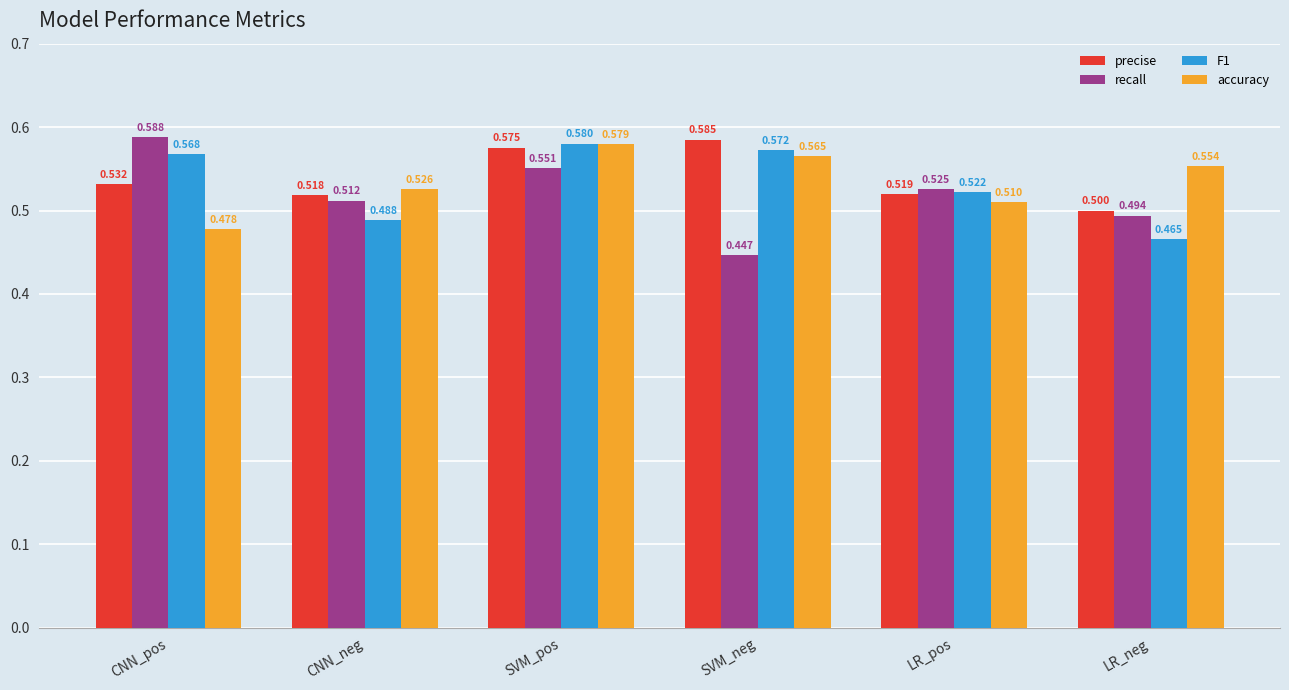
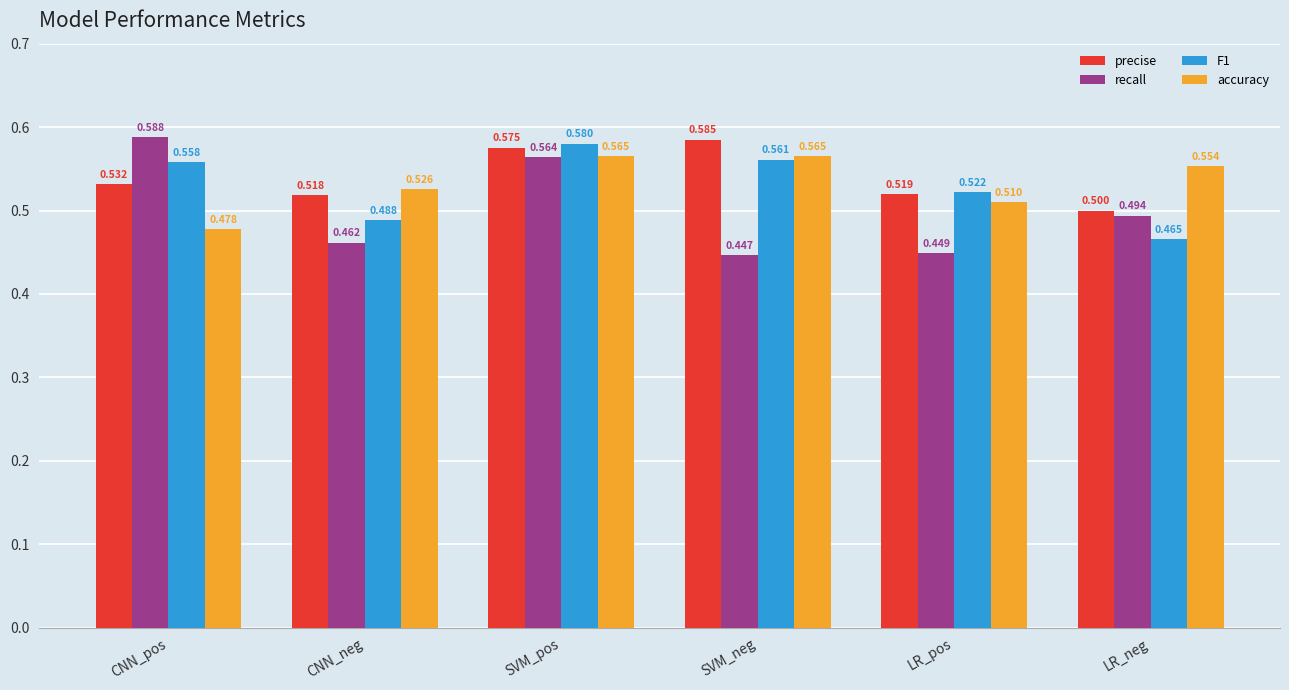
F1, CNN_pos: 0.568 -> 0.558
recall, CNN_neg: 0.512 -> 0.462
recall, SVM_pos: 0.551 -> 0.564
accuracy, SVM_pos: 0.579 -> 0.565
F1, SVM_neg: 0.572 -> 0.561
recall, LR_pos: 0.525 -> 0.449
